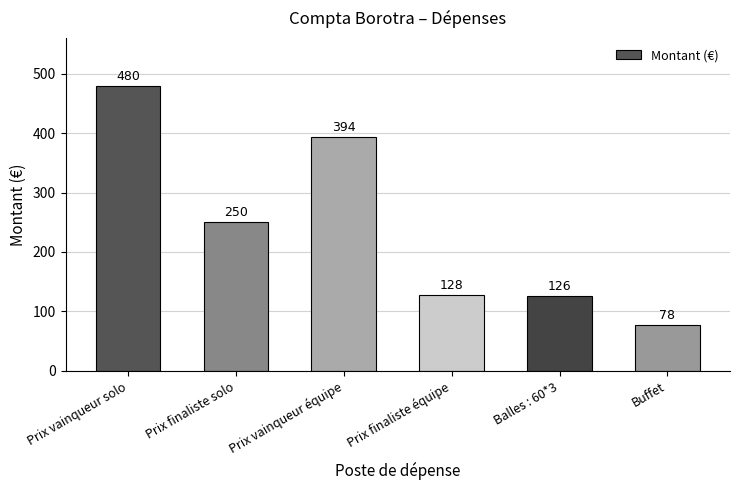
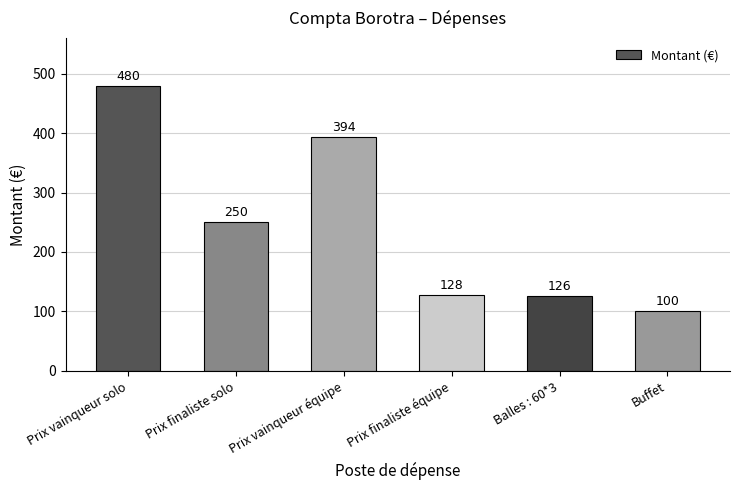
Buffet: 78 -> 100
